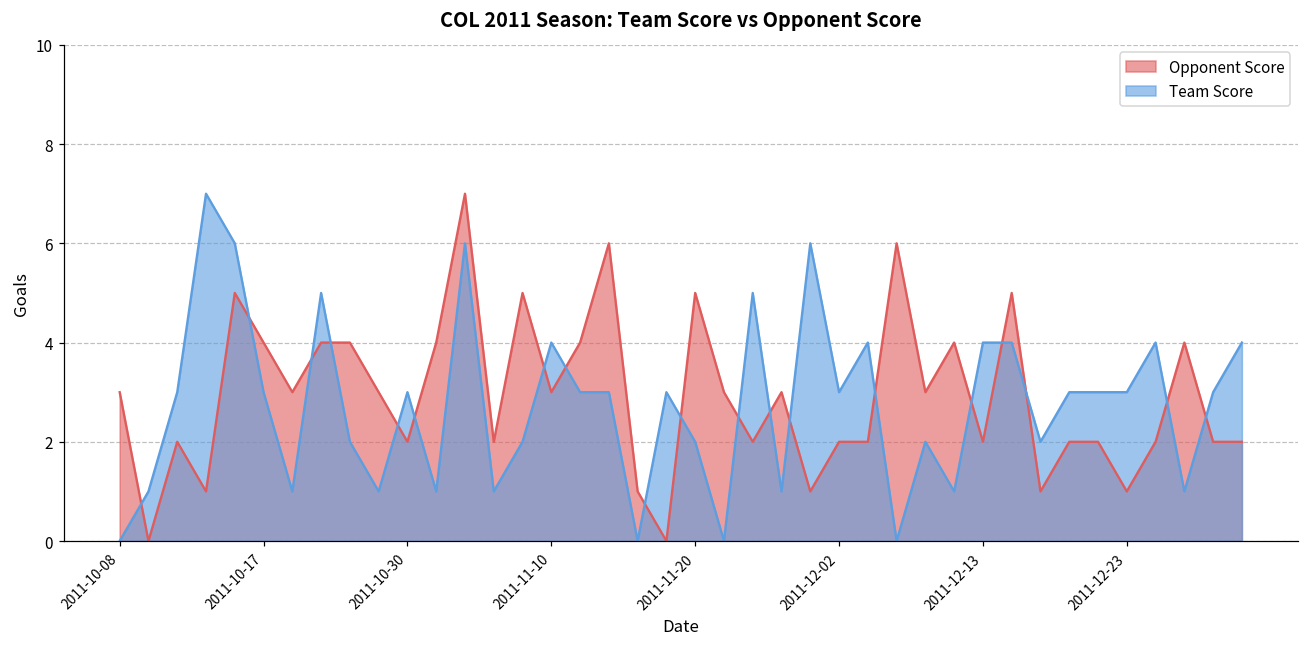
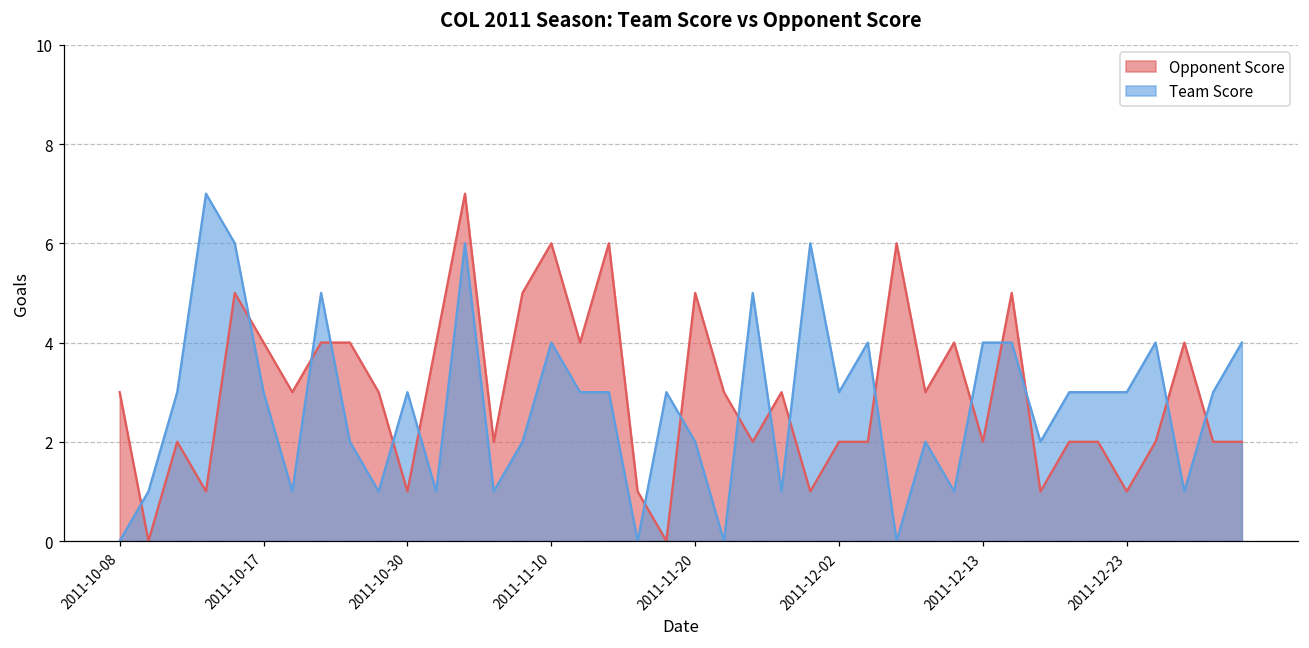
Opponent Score, 2011-10-30: 2 -> 1
Opponent Score, 2011-11-10: 3 -> 6
